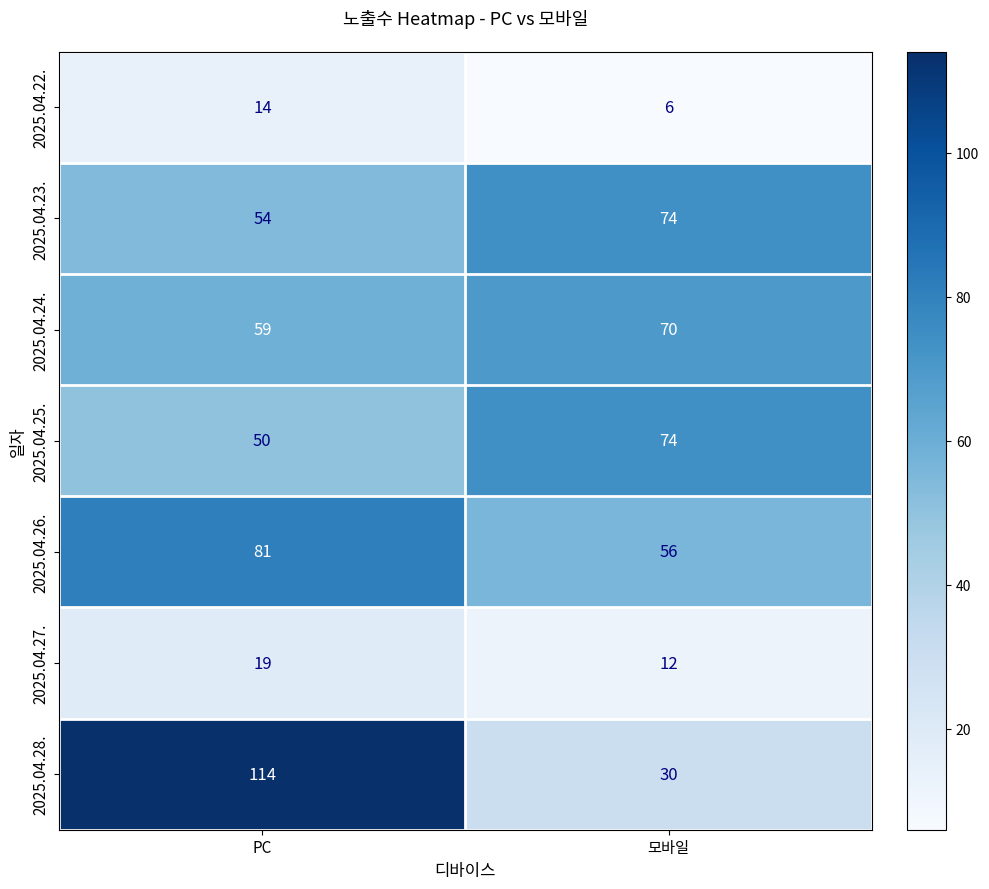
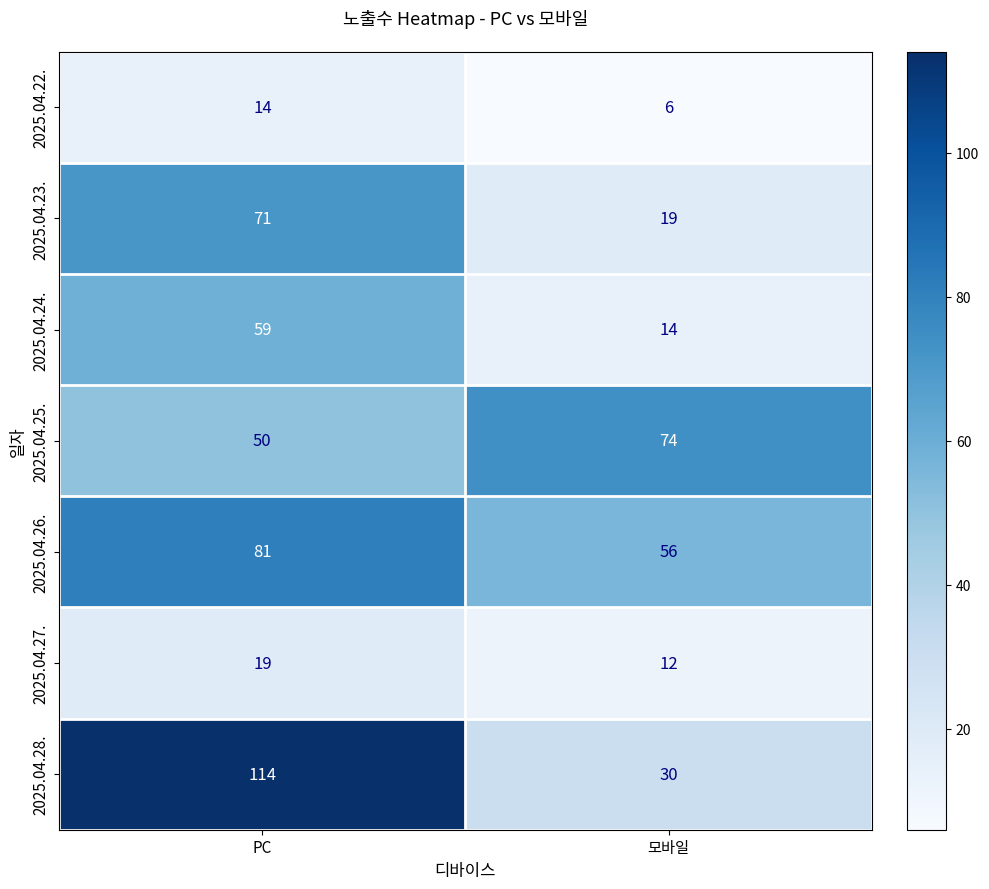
2025.04.23., PC: 54 -> 71
2025.04.23., 모바일: 74 -> 19
2025.04.24., 모바일: 70 -> 14
